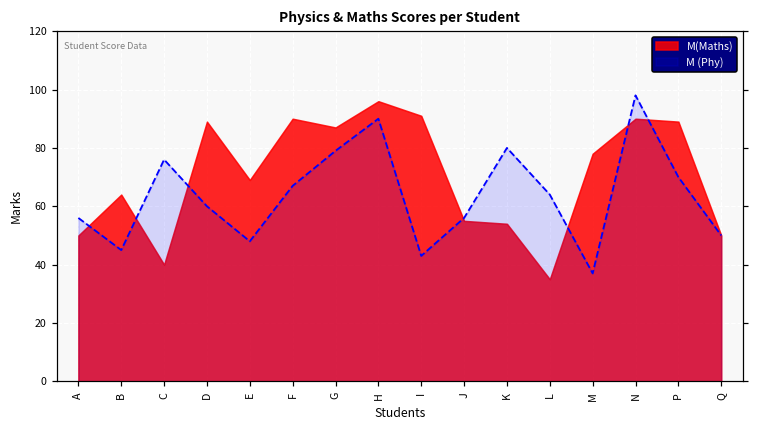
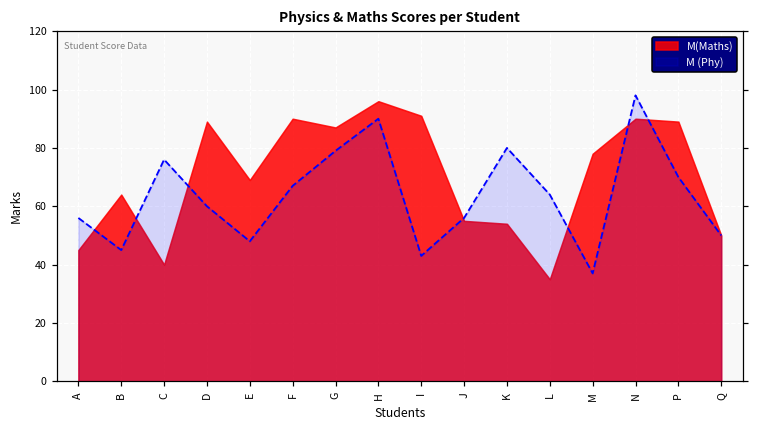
M(Maths), A: 50 -> 45
